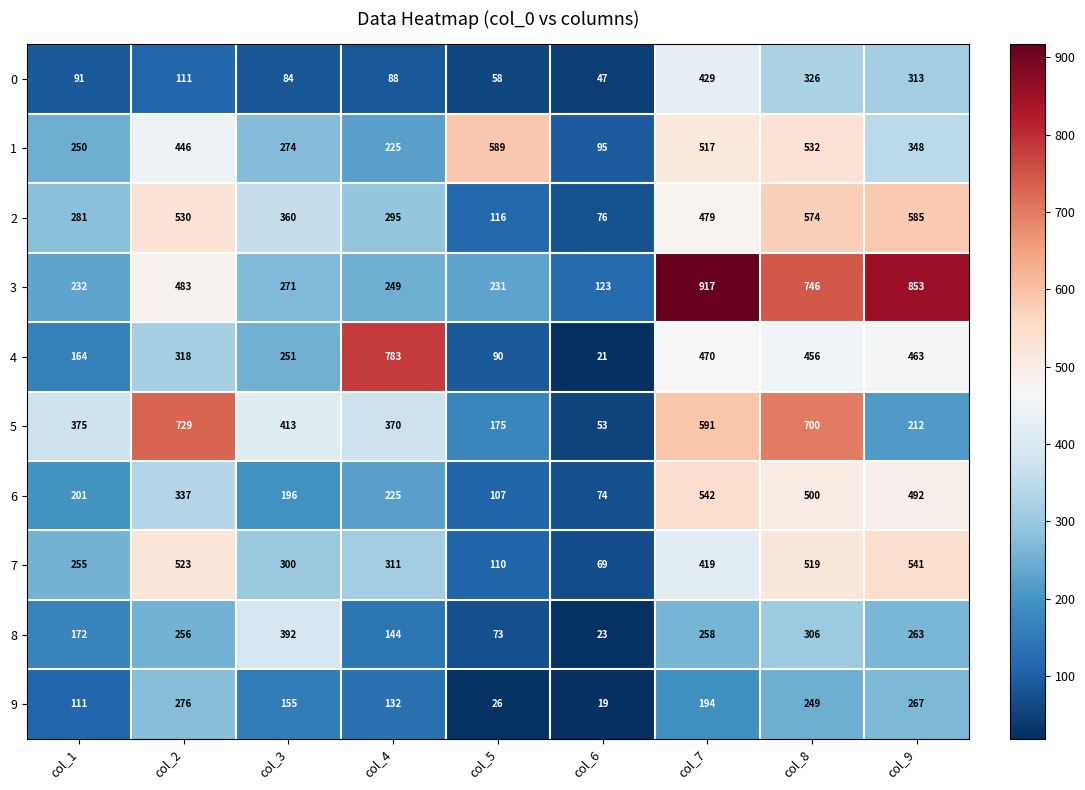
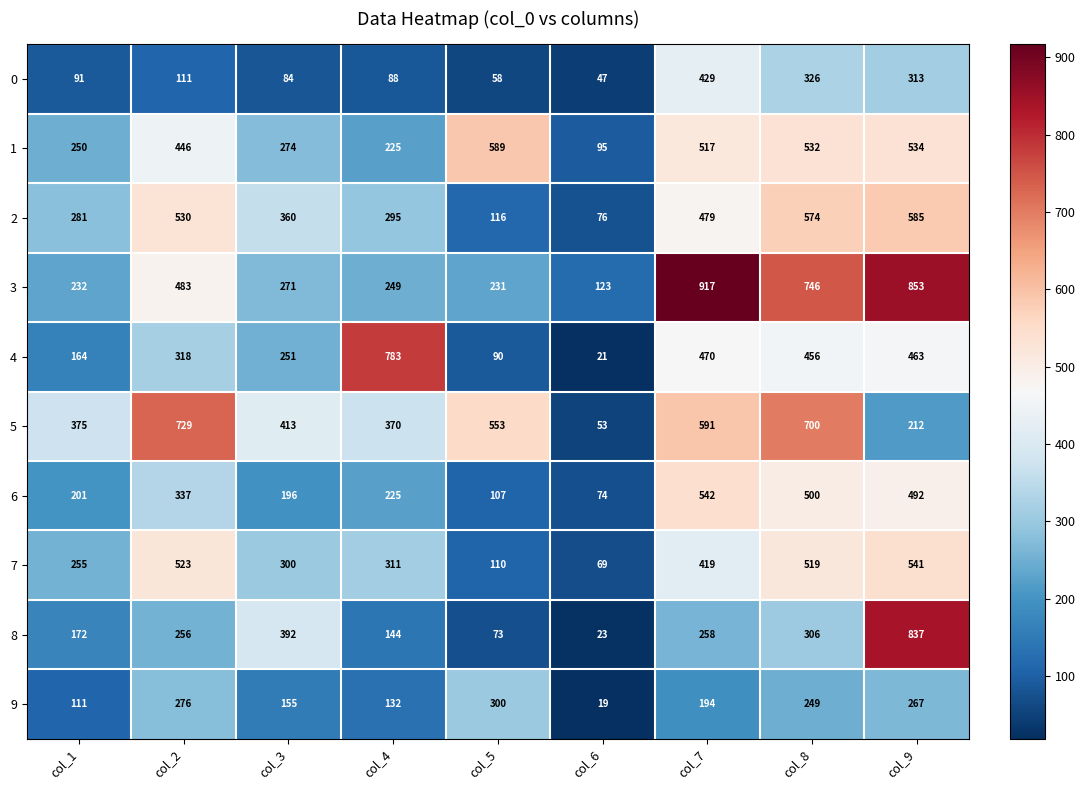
1, col_9: 348 -> 534
5, col_5: 175 -> 553
8, col_9: 263 -> 837
9, col_5: 26 -> 300
